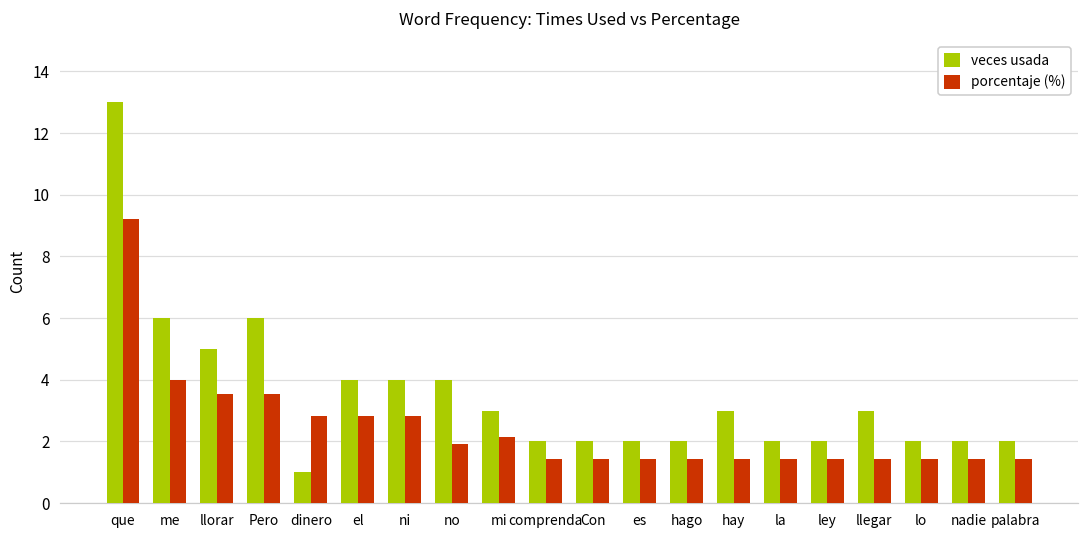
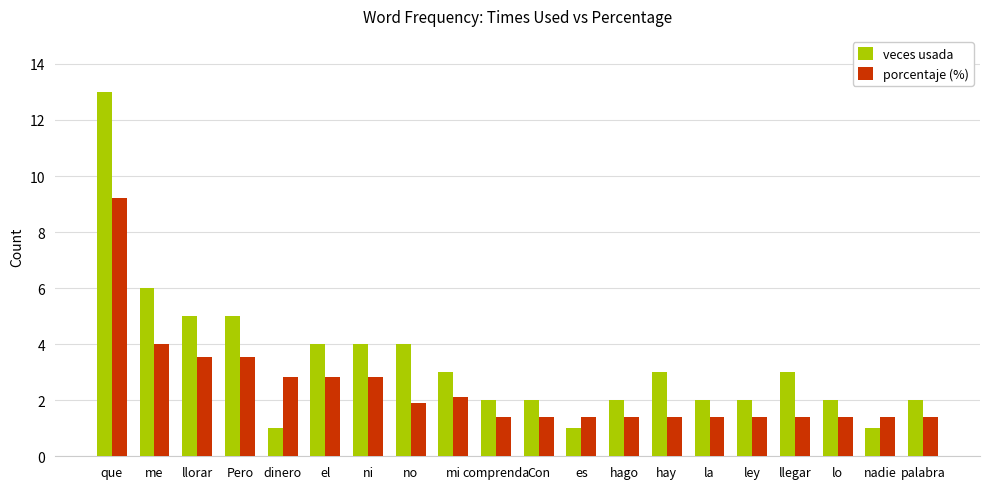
veces usada, Pero: 6 -> 5
veces usada, es: 2 -> 1
veces usada, nadie: 2 -> 1
